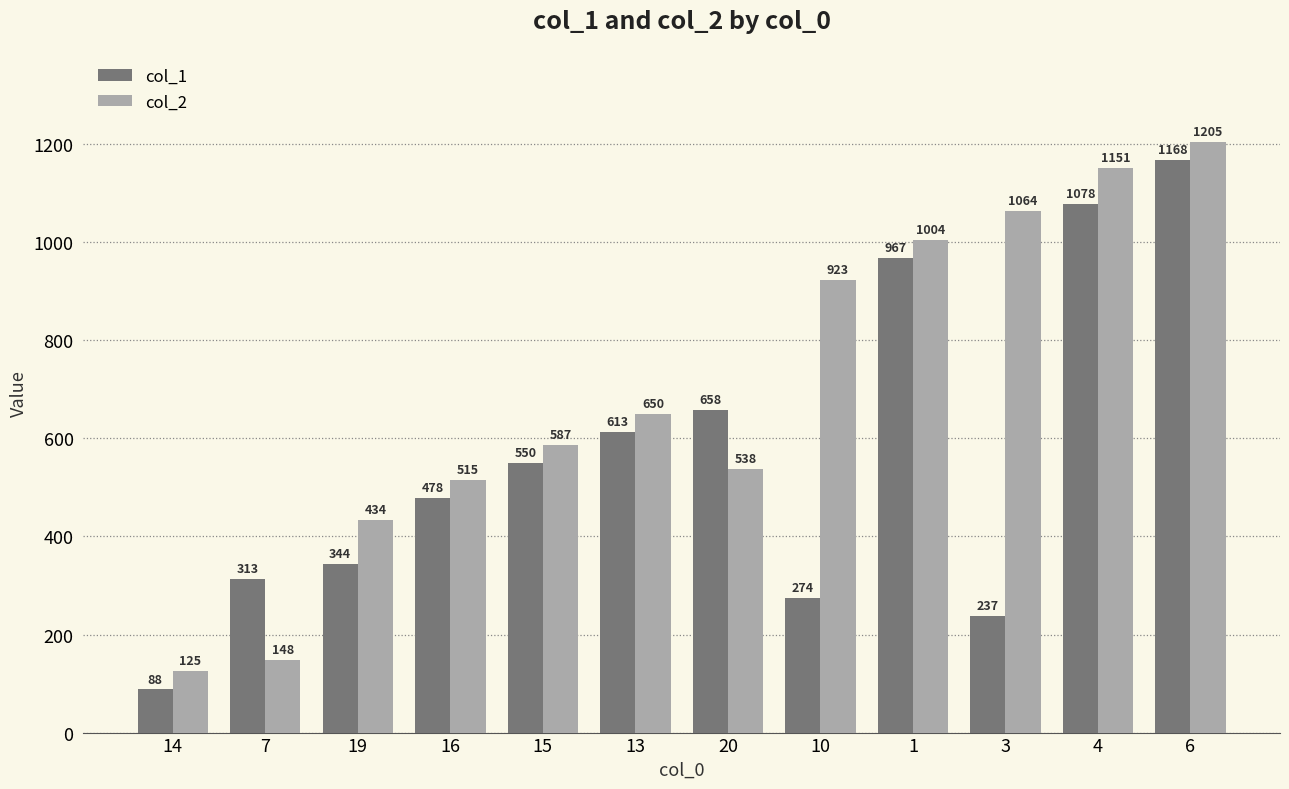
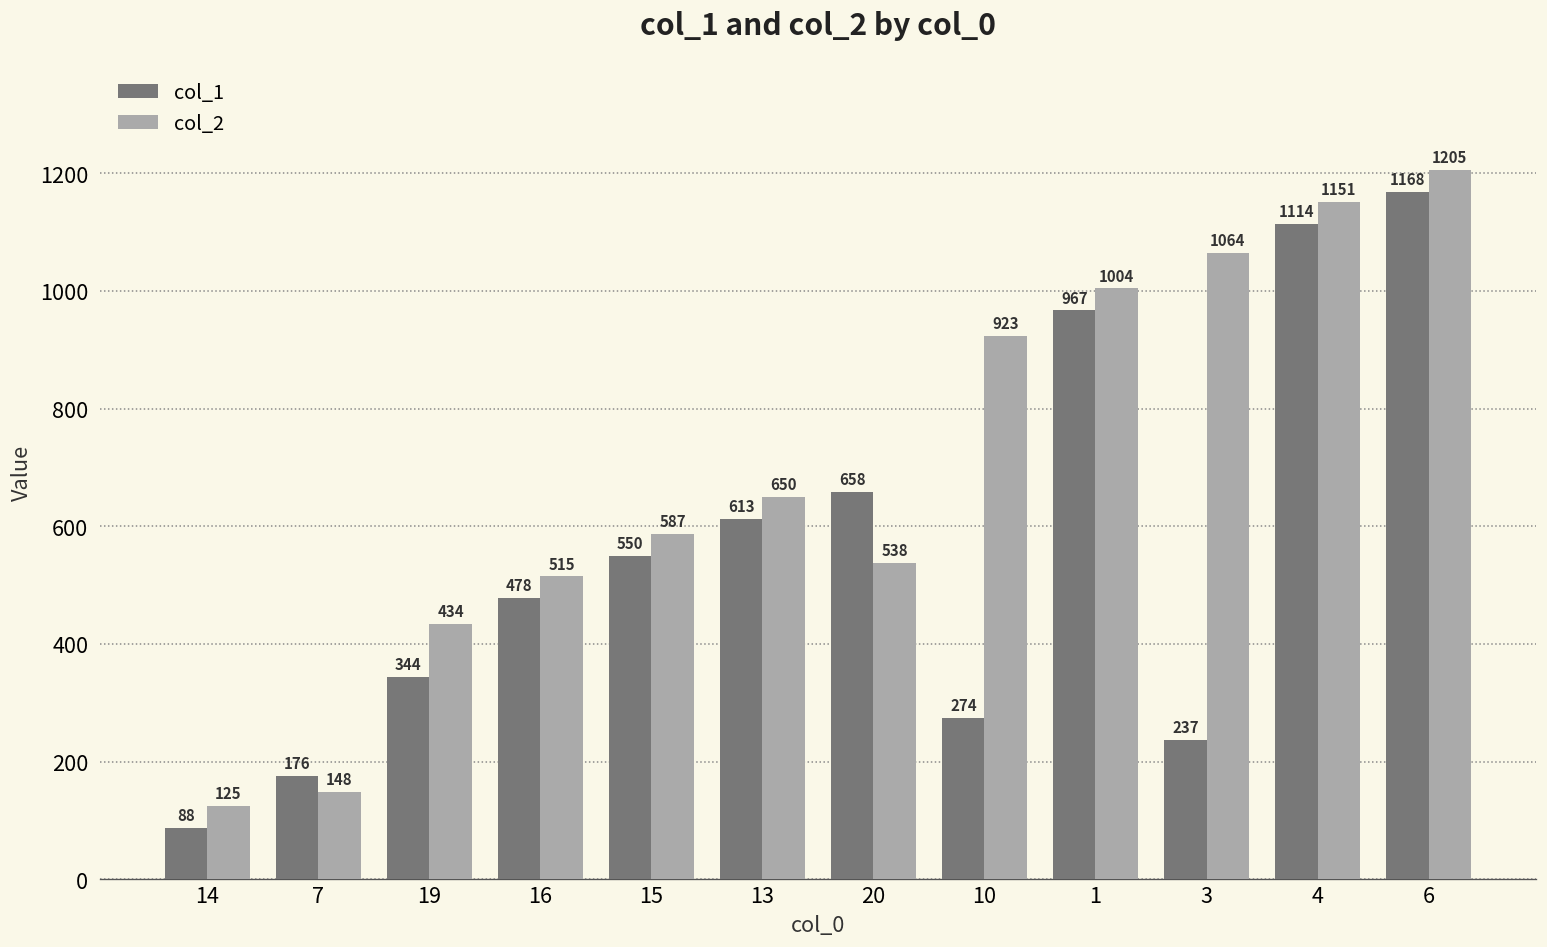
col_1, 7: 313 -> 176
col_1, 4: 1078 -> 1114
